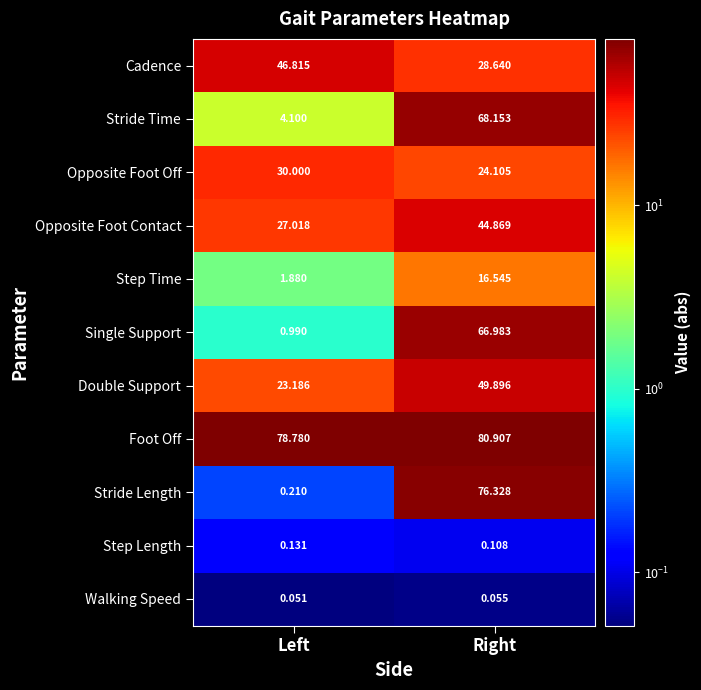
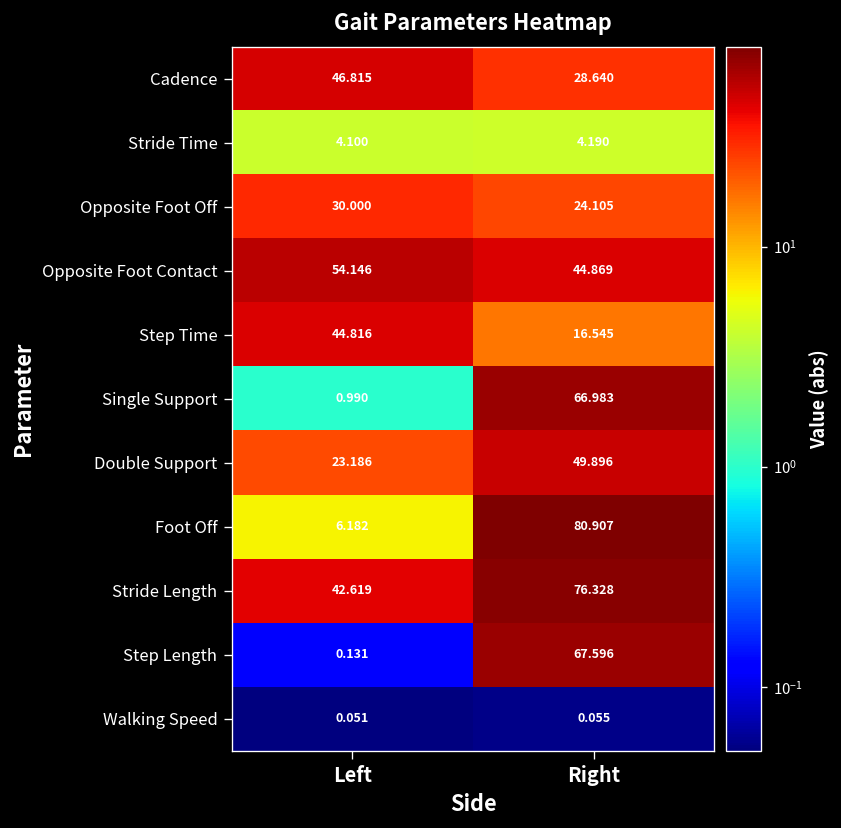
Stride Time, Right: 68.153 -> 4.190
Opposite Foot Contact, Left: 27.018 -> 54.146
Step Time, Left: 1.880 -> 44.816
Foot Off, Left: 78.780 -> 6.182
Stride Length, Left: 0.210 -> 42.619
Step Length, Right: 0.108 -> 67.596
